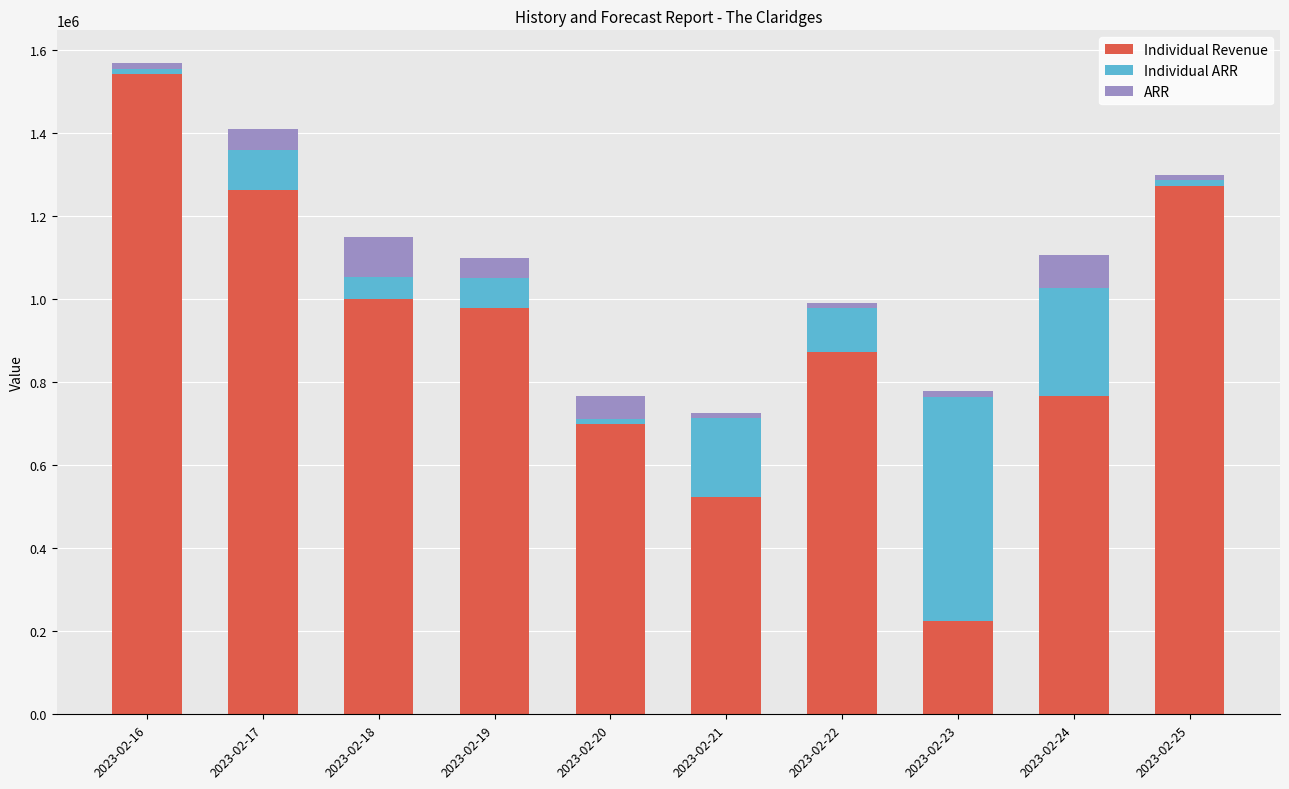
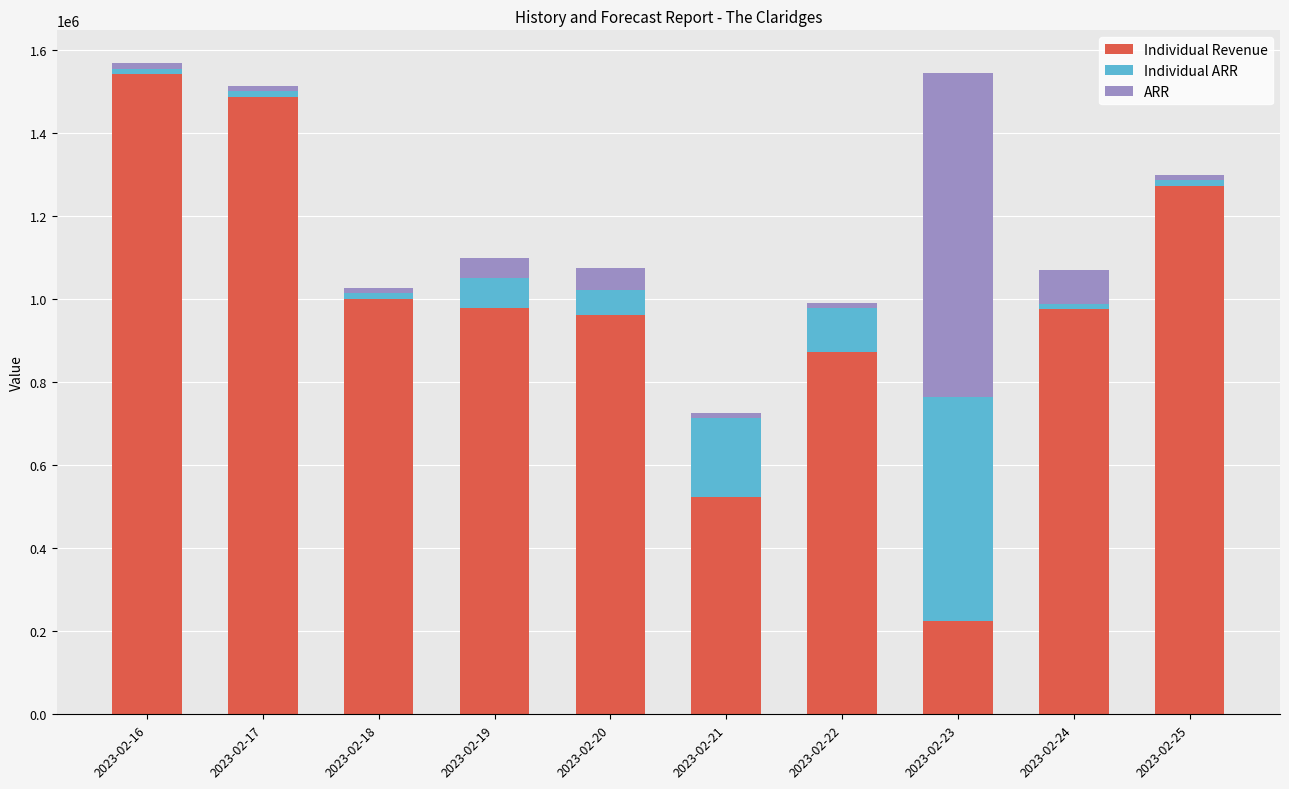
Individual Revenue, 2023-02-17: 1260000 -> 1490000
Individual ARR, 2023-02-17: 100000 -> 10000
ARR, 2023-02-17: 50000 -> 10000
Individual ARR, 2023-02-18: 50000 -> 10000
ARR, 2023-02-18: 100000 -> 10000
Individual Revenue, 2023-02-20: 700000 -> 960000
Individual ARR, 2023-02-20: 10000 -> 60000
ARR, 2023-02-23: 10000 -> 780000
Individual Revenue, 2023-02-24: 770000 -> 980000
Individual ARR, 2023-02-24: 260000 -> 10000
